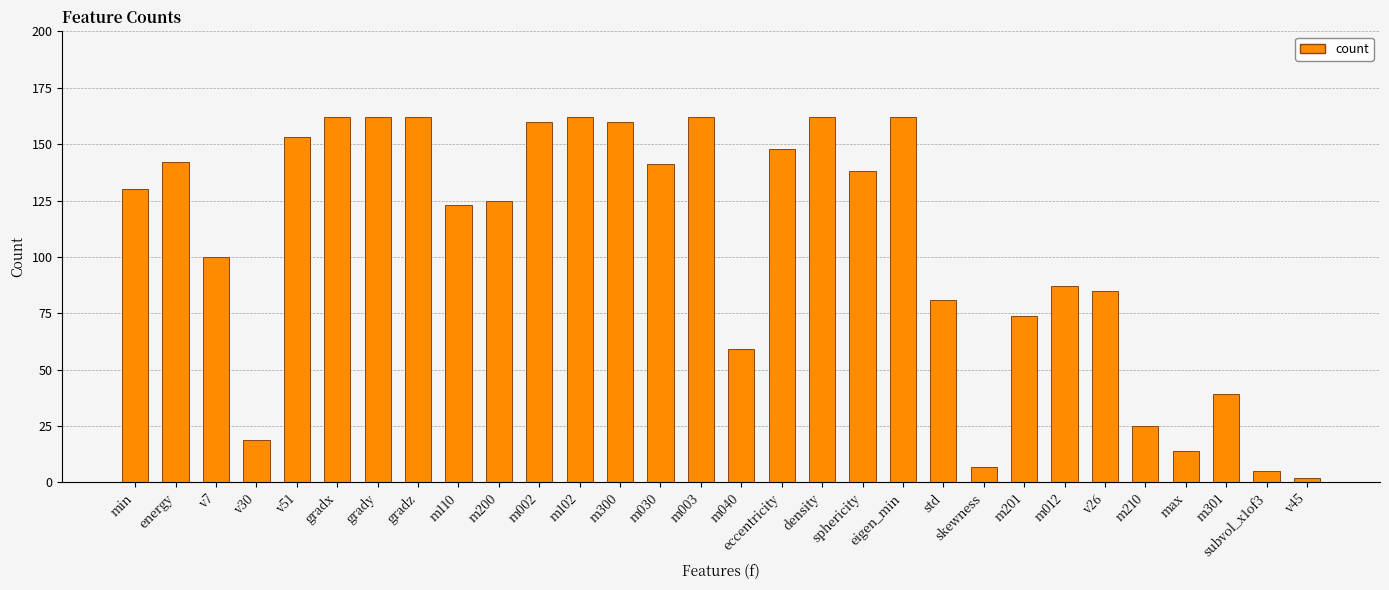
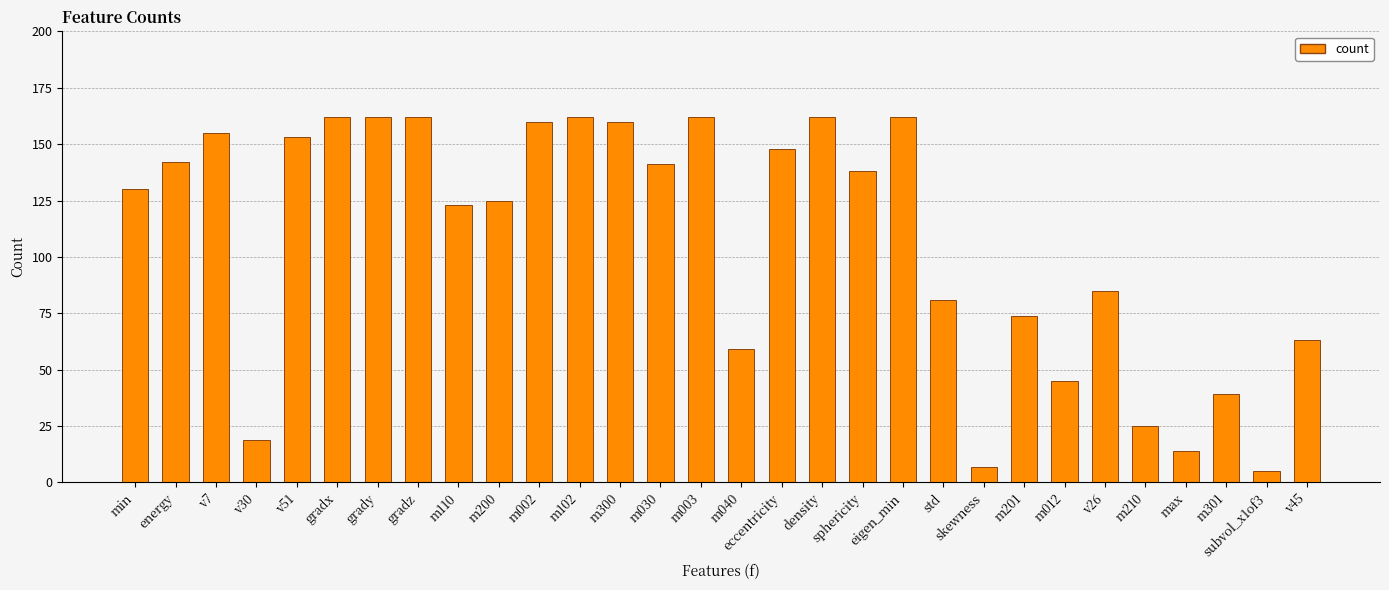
v7: 100 -> 155
m012: 87 -> 45
v45: 2 -> 63
